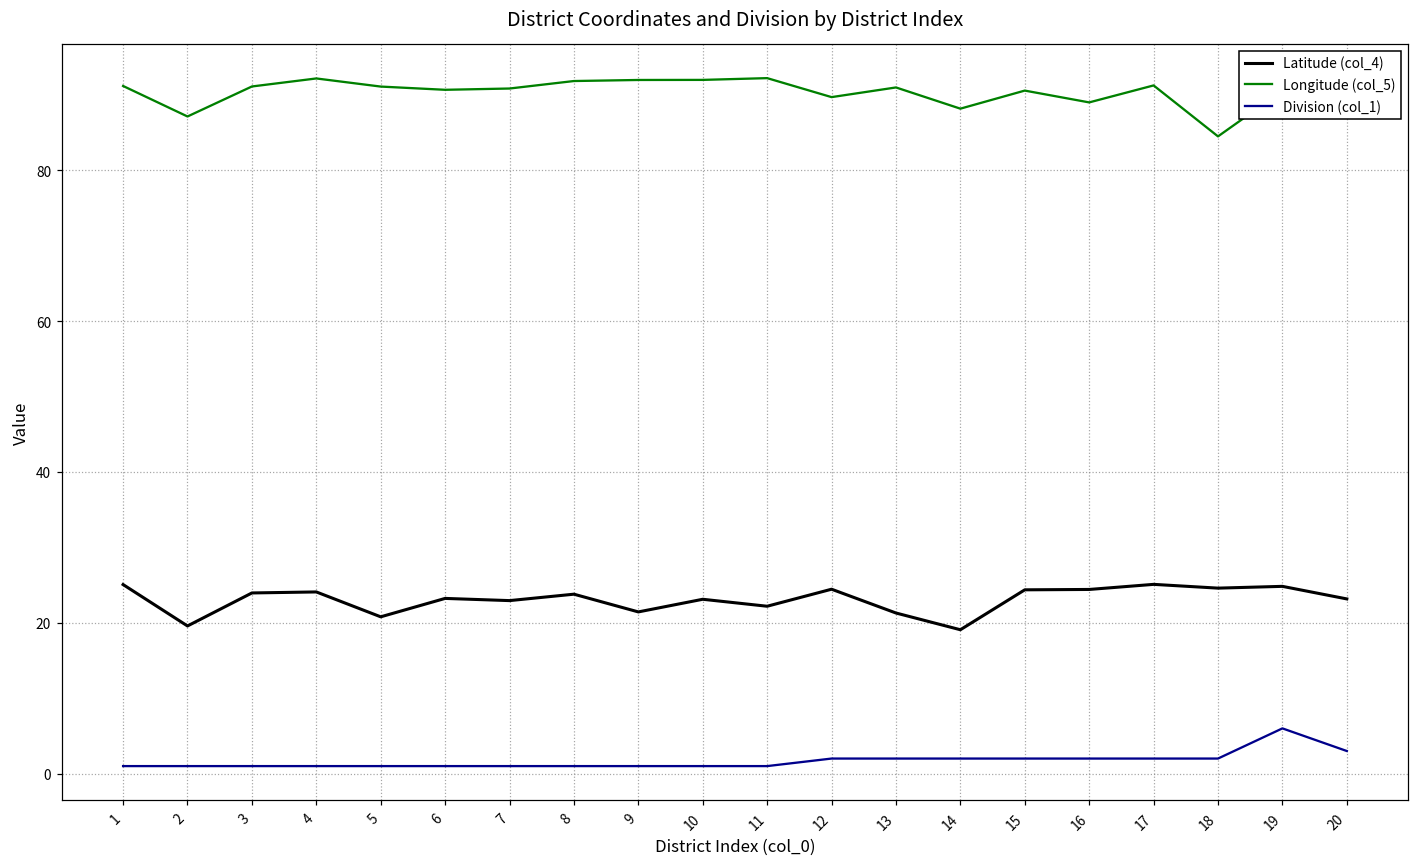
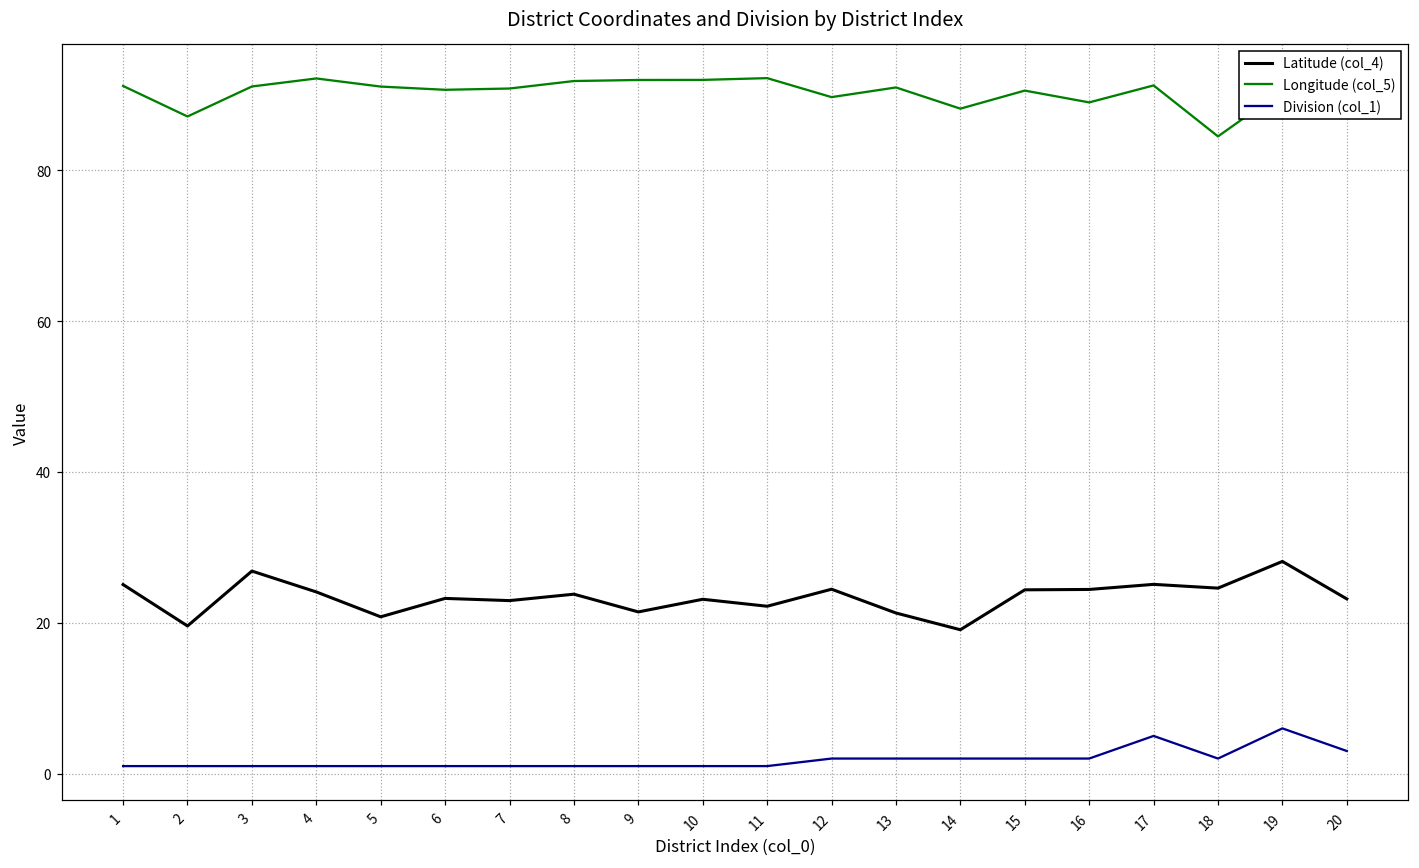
Latitude (col_4), 3: 24 -> 27
Division (col_1), 17: 2 -> 5
Latitude (col_4), 19: 25 -> 28
